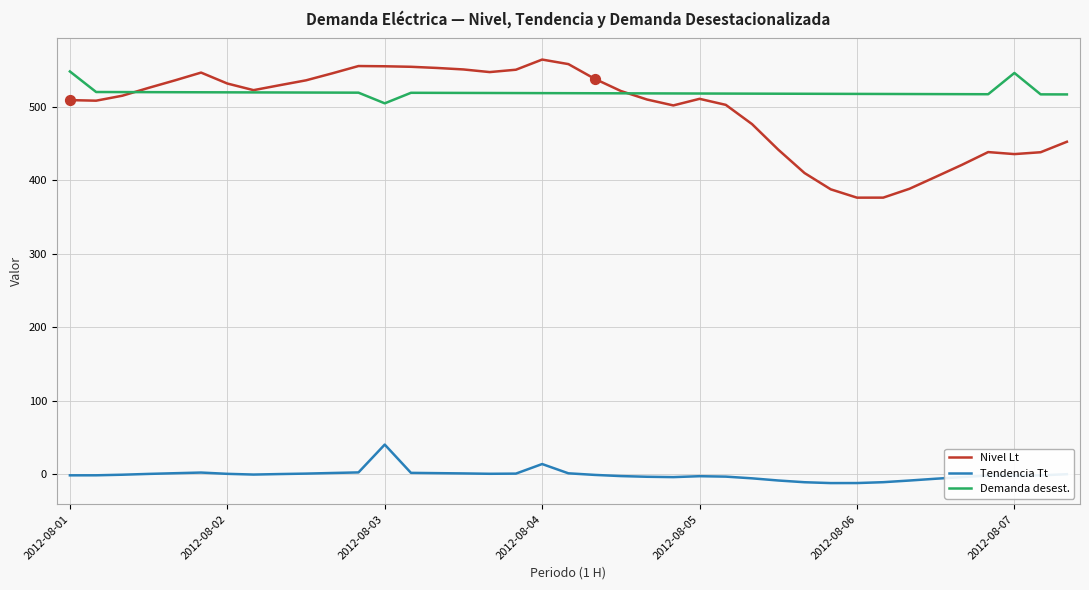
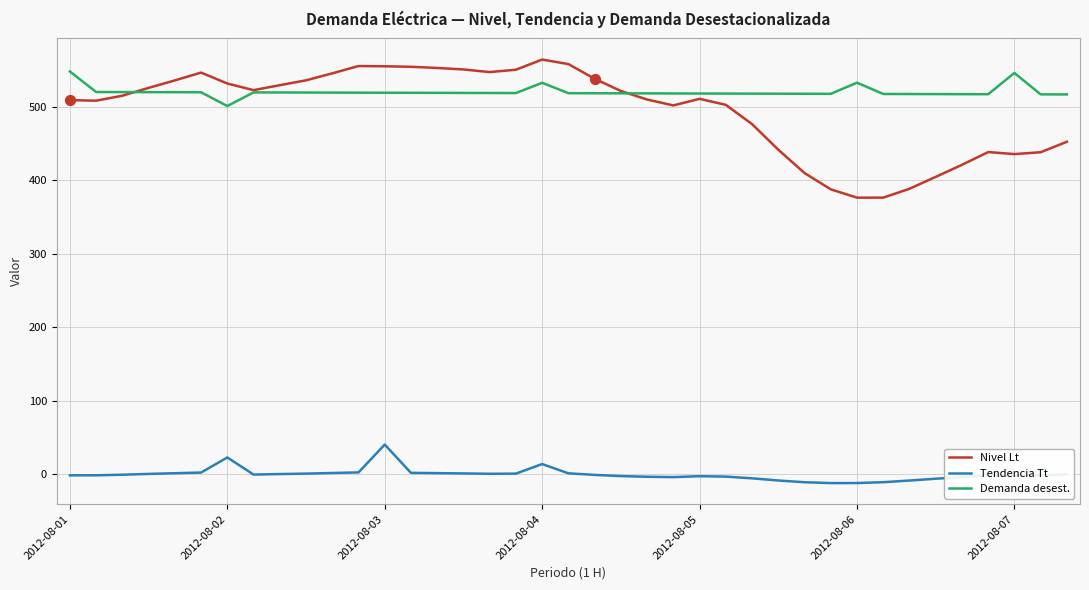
Tendencia Tt, 2012-08-02: 0 -> 20
Demanda desest., 2012-08-02: 520 -> 500
Demanda desest., 2012-08-03: 500 -> 520
Demanda desest., 2012-08-04: 520 -> 530
Demanda desest., 2012-08-06: 520 -> 530
